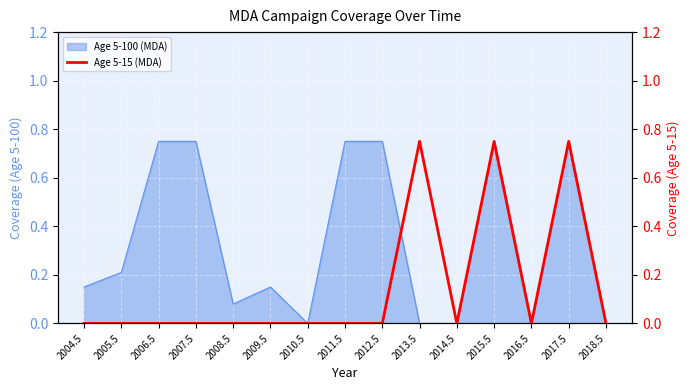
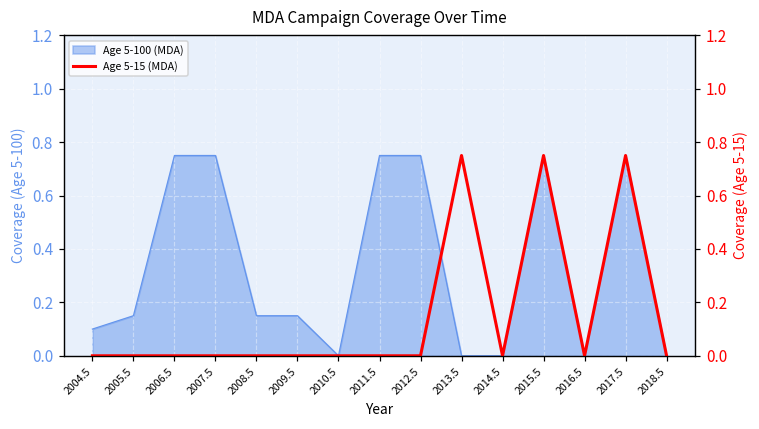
Age 5-100 (MDA), 2004.5: 0.15 -> 0.10
Age 5-100 (MDA), 2005.5: 0.21 -> 0.15
Age 5-100 (MDA), 2008.5: 0.08 -> 0.15
